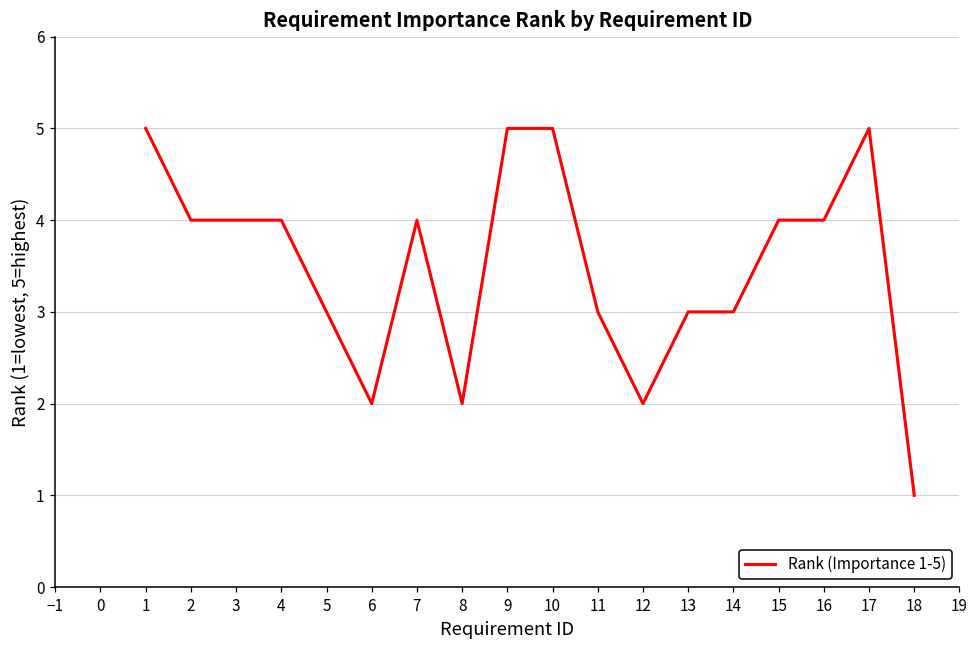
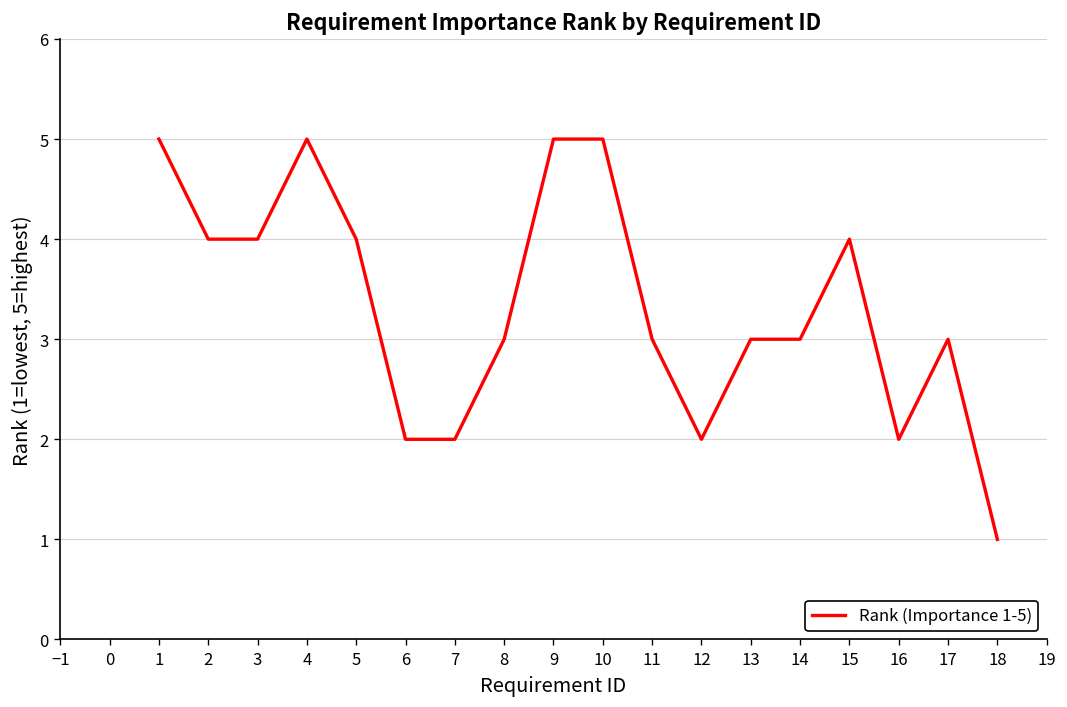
4: 4 -> 5
5: 3 -> 4
7: 4 -> 2
8: 2 -> 3
16: 4 -> 2
17: 5 -> 3
